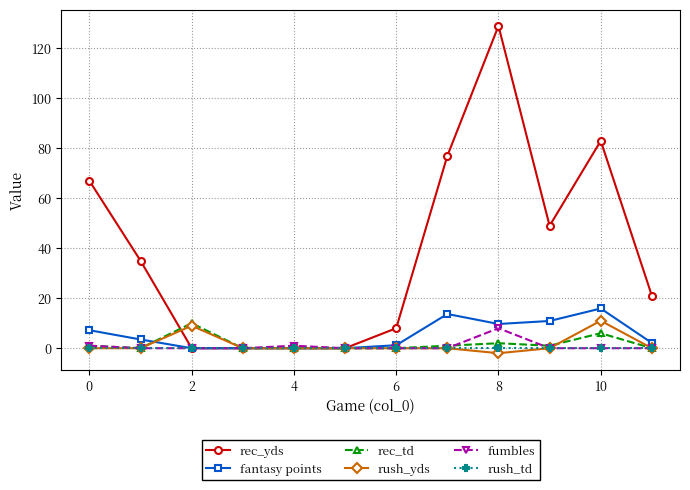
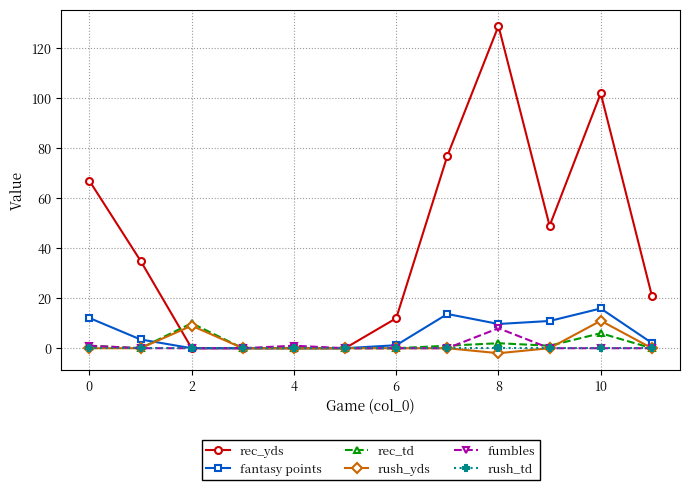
fantasy points, 0: 7 -> 12
rec_yds, 6: 8 -> 12
rec_yds, 10: 83 -> 102
